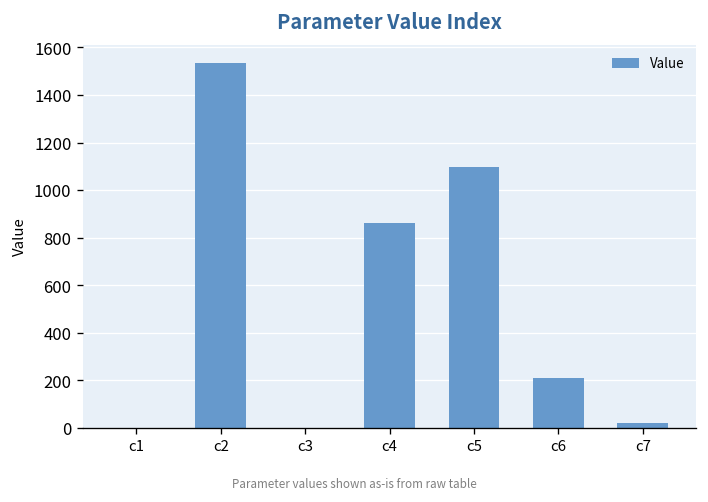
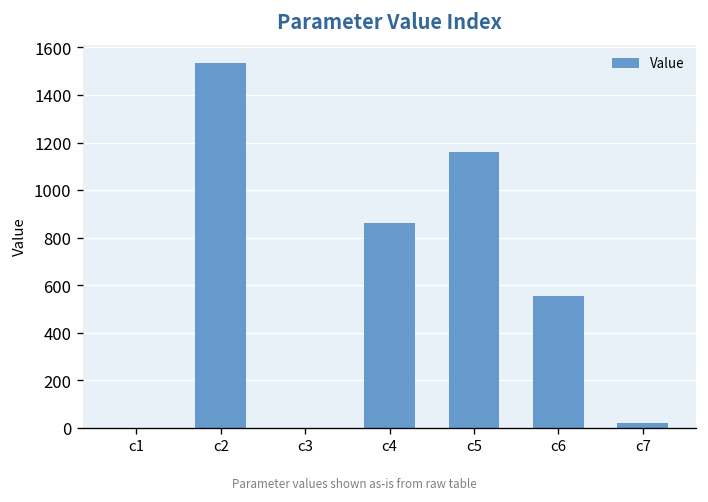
c5: 1100 -> 1160
c6: 210 -> 560
